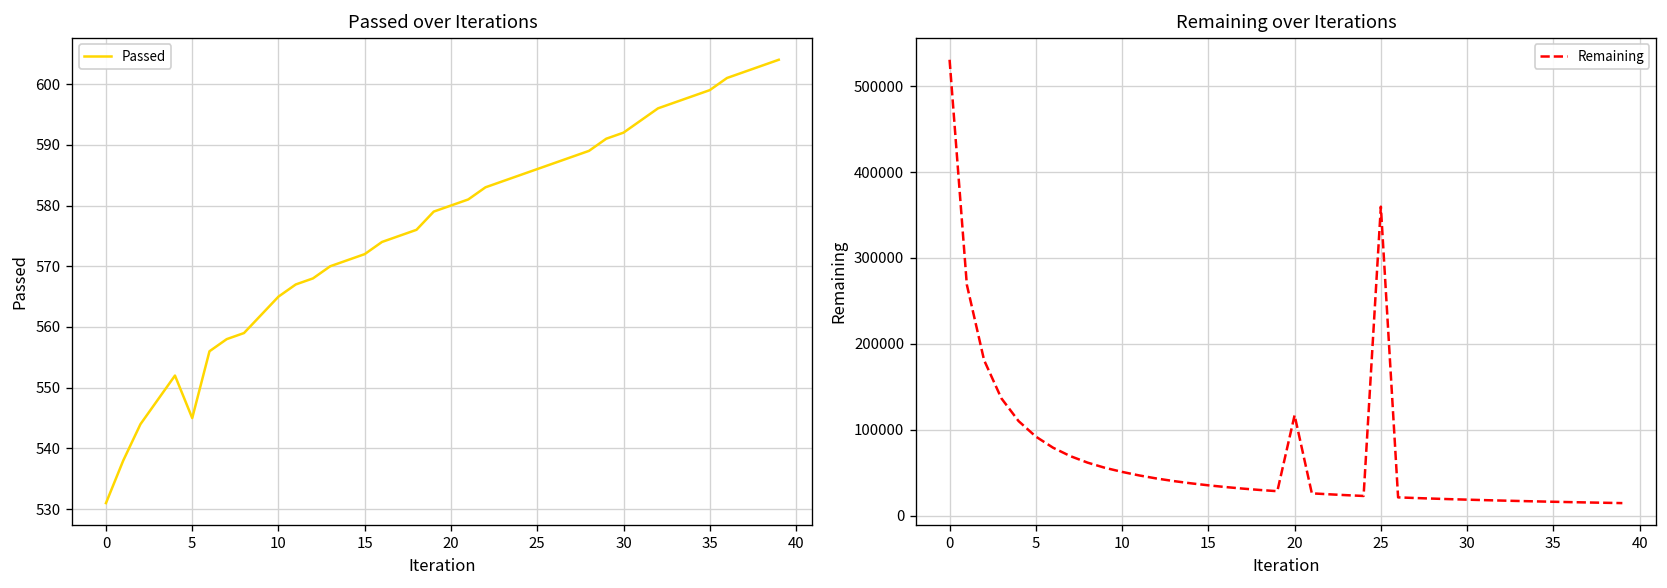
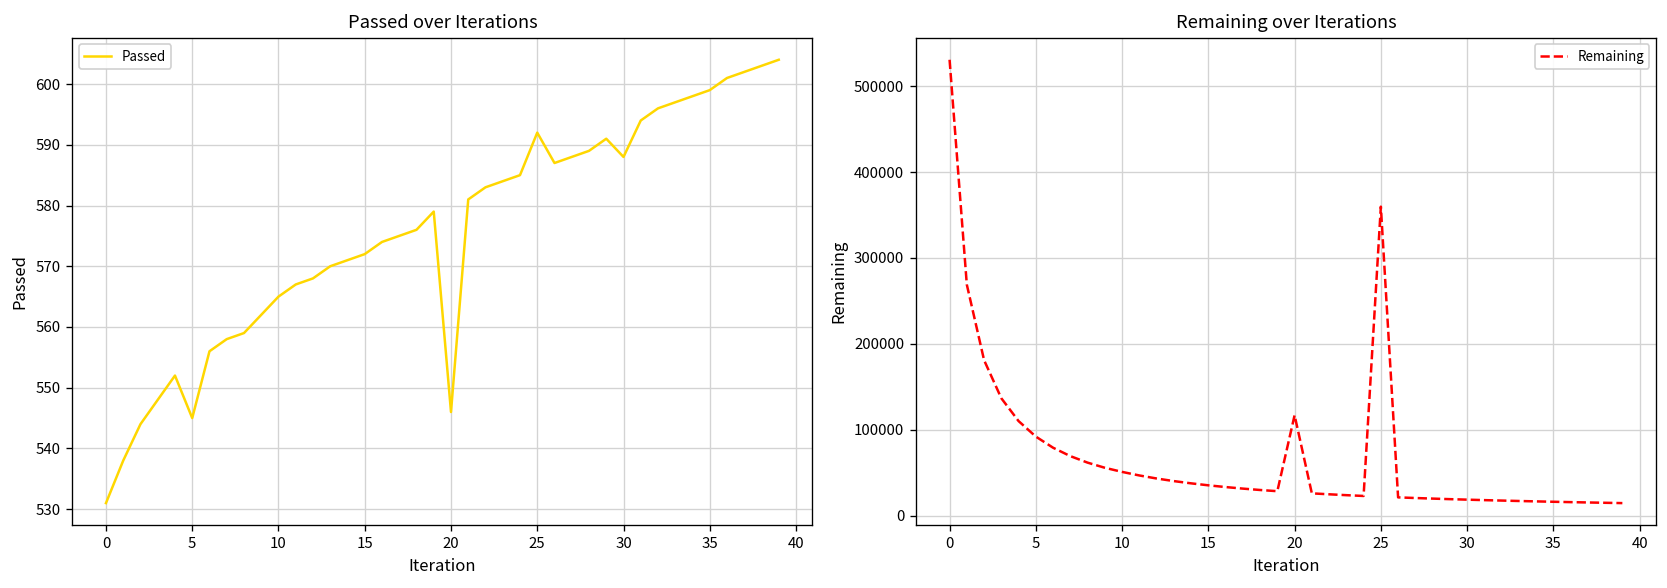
Passed over Iterations, 20: 580 -> 546
Passed over Iterations, 25: 586 -> 592
Passed over Iterations, 30: 592 -> 588
